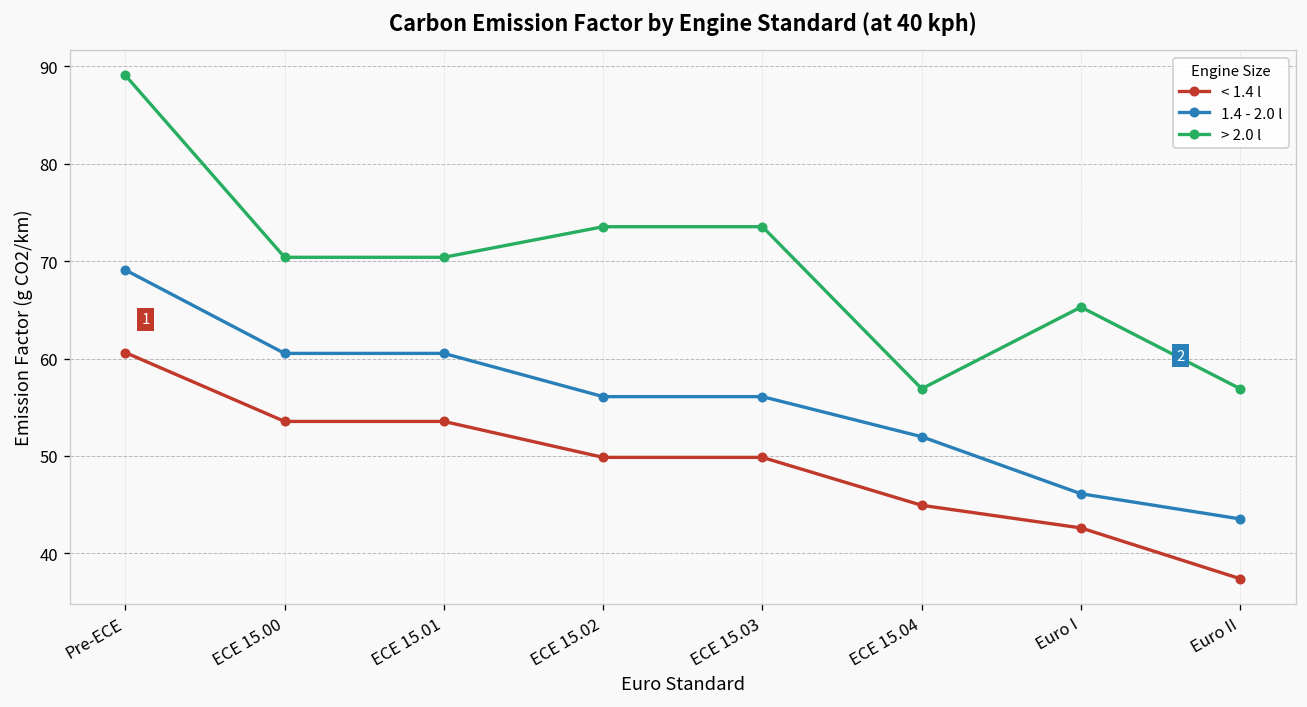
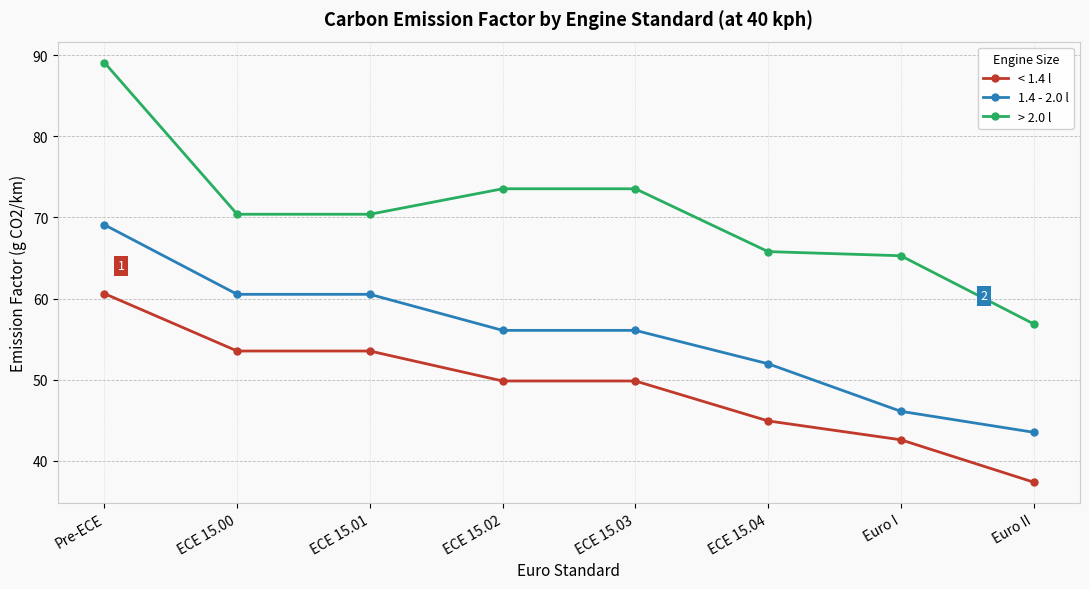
> 2.0 l, ECE 15.04: 57 -> 66
